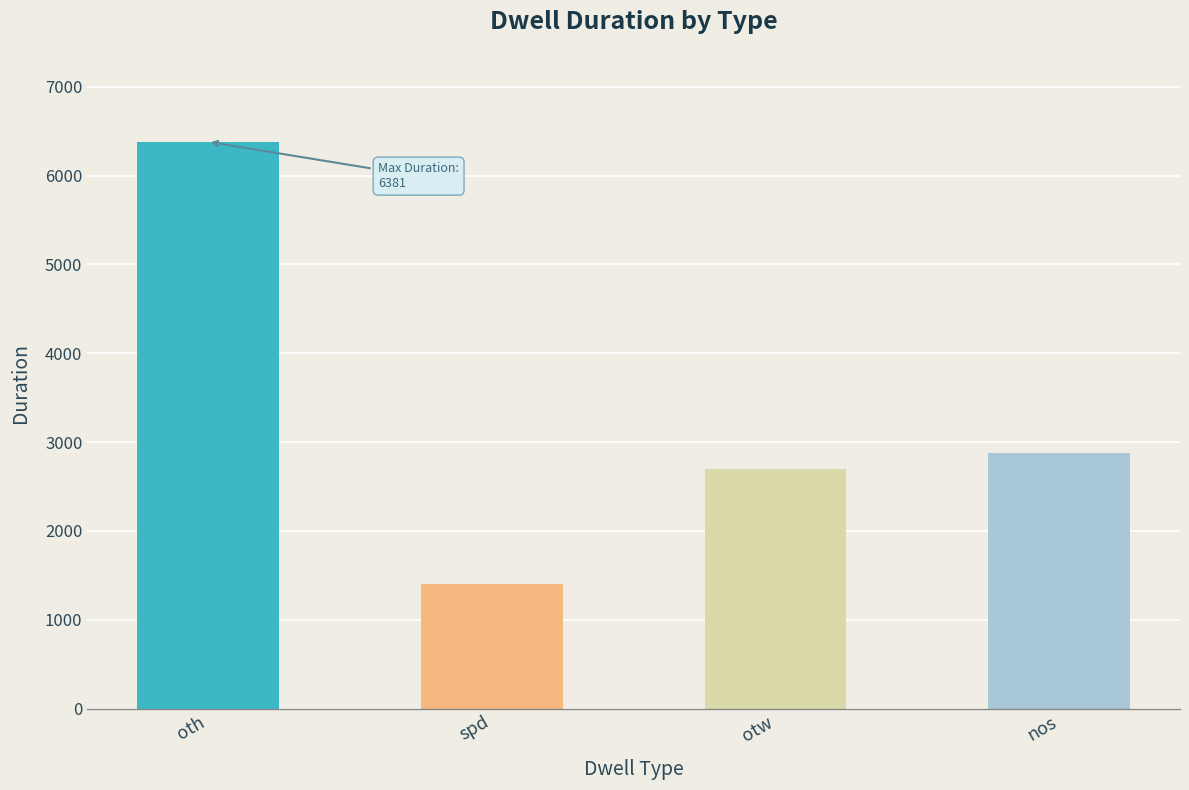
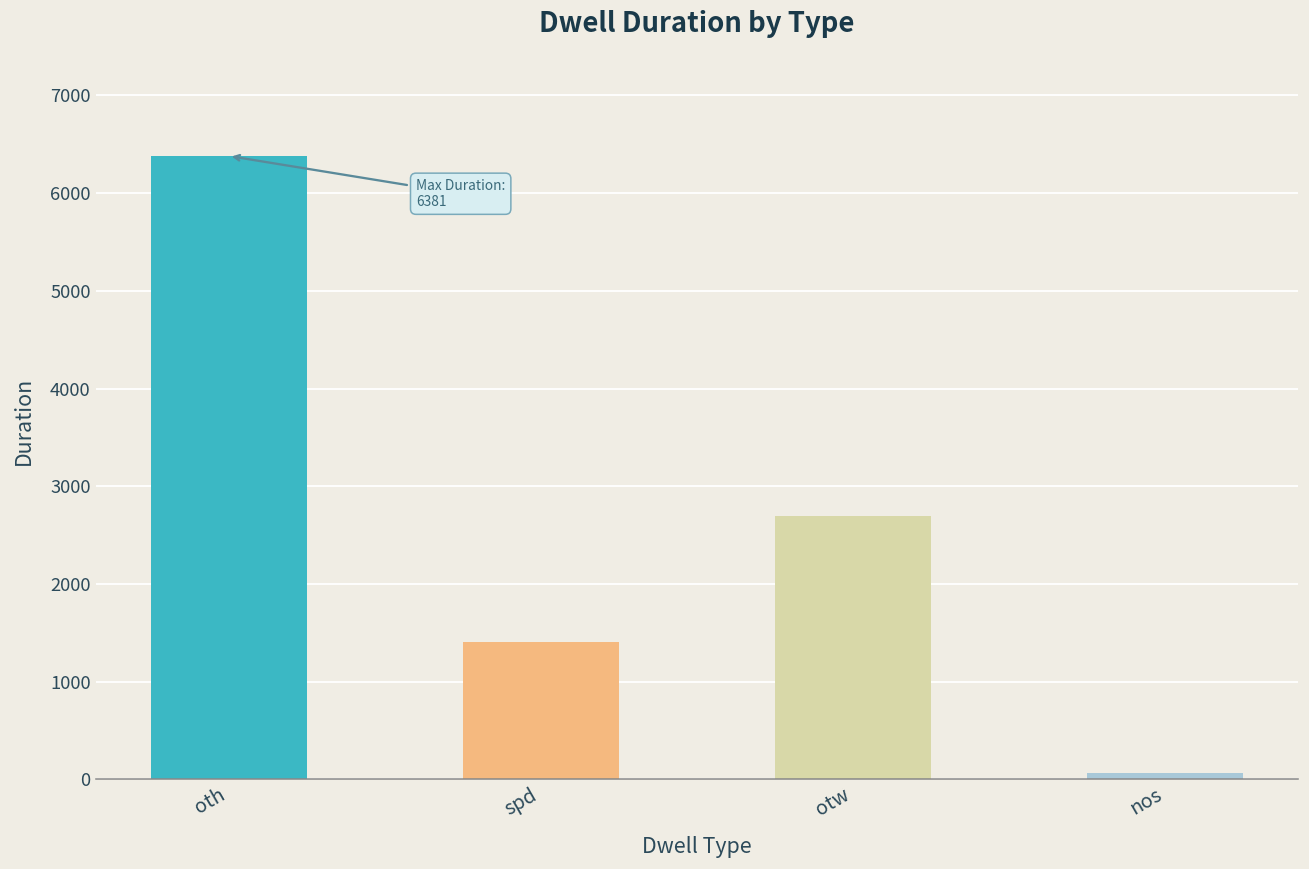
nos: 2900 -> 100
